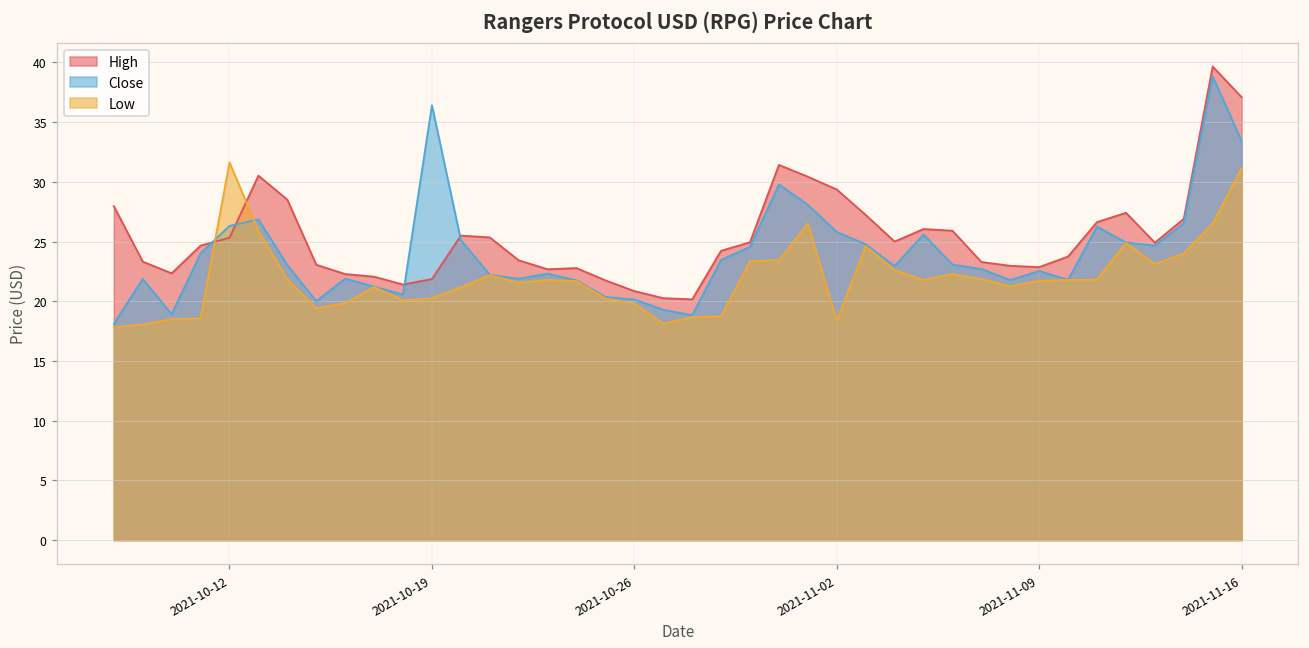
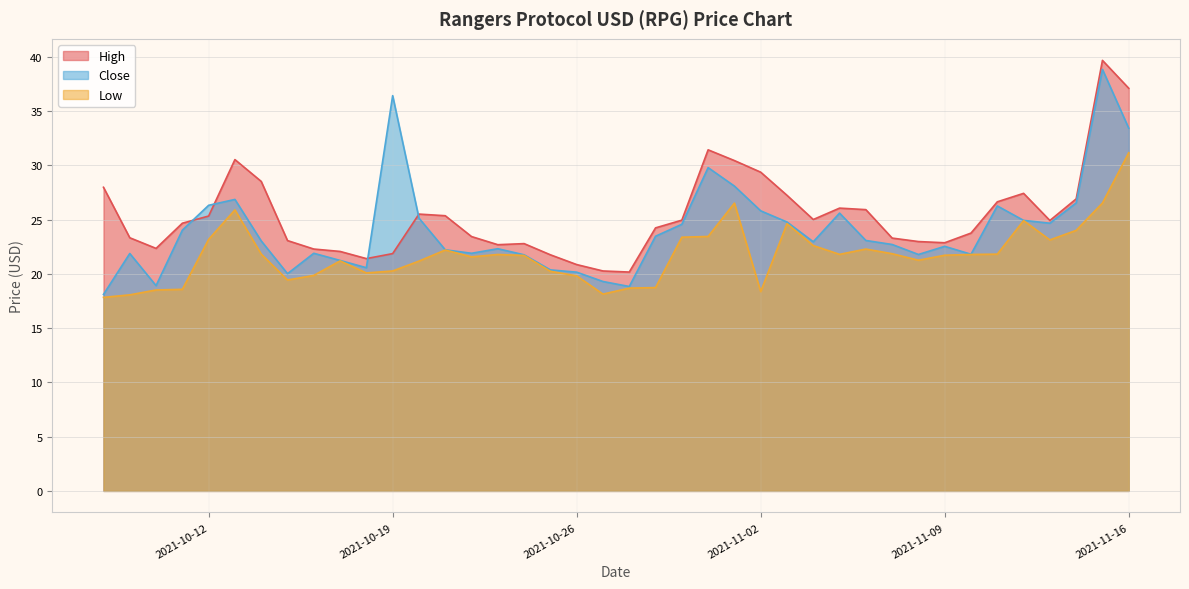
Low, 2021-10-12: 31.6 -> 23.2
